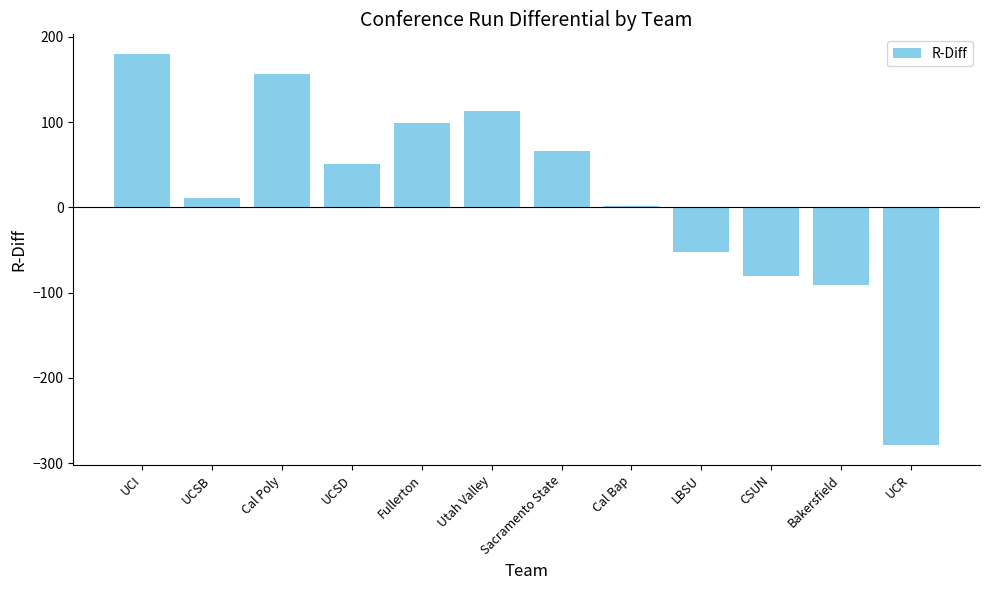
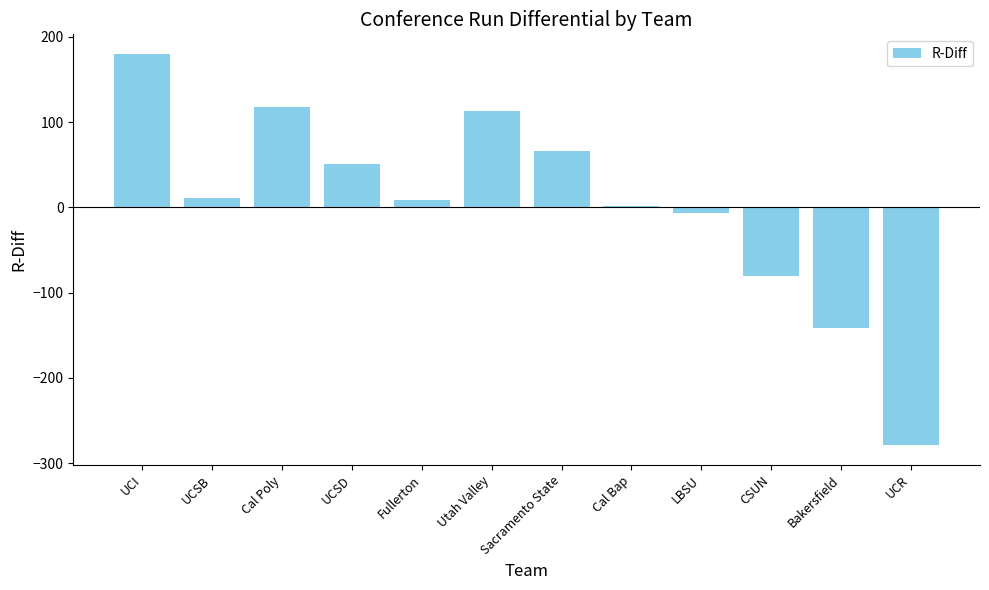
Cal Poly: 160 -> 120
Fullerton: 100 -> 10
LBSU: -50 -> -10
Bakersfield: -90 -> -140
